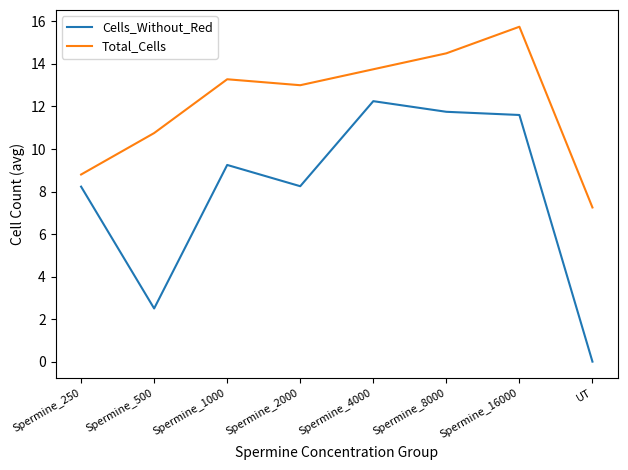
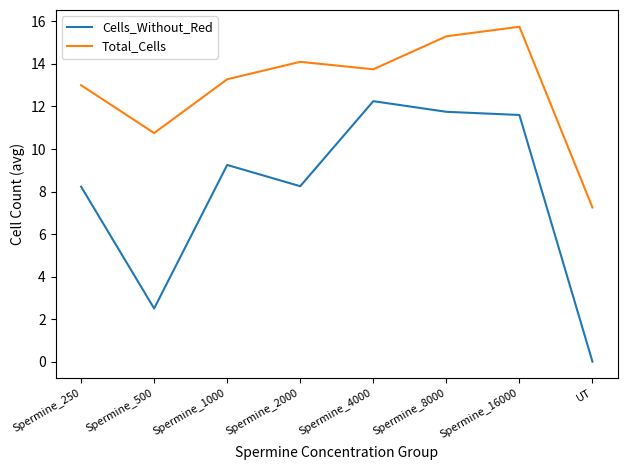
Total_Cells, Spermine_250: 8.8 -> 13.0
Total_Cells, Spermine_2000: 13.0 -> 14.1
Total_Cells, Spermine_8000: 14.5 -> 15.3
